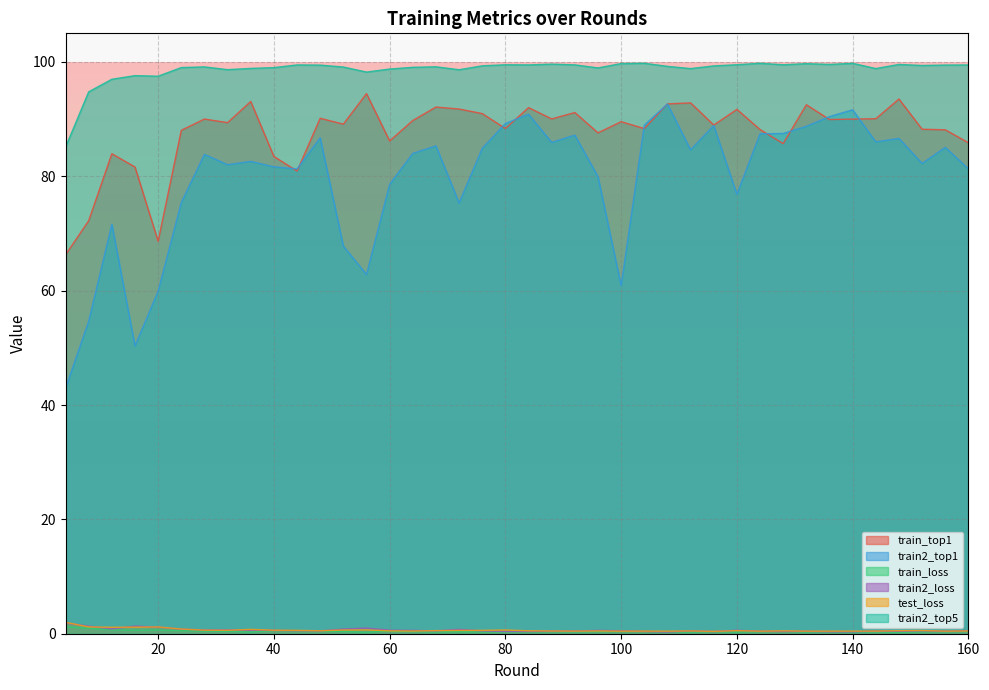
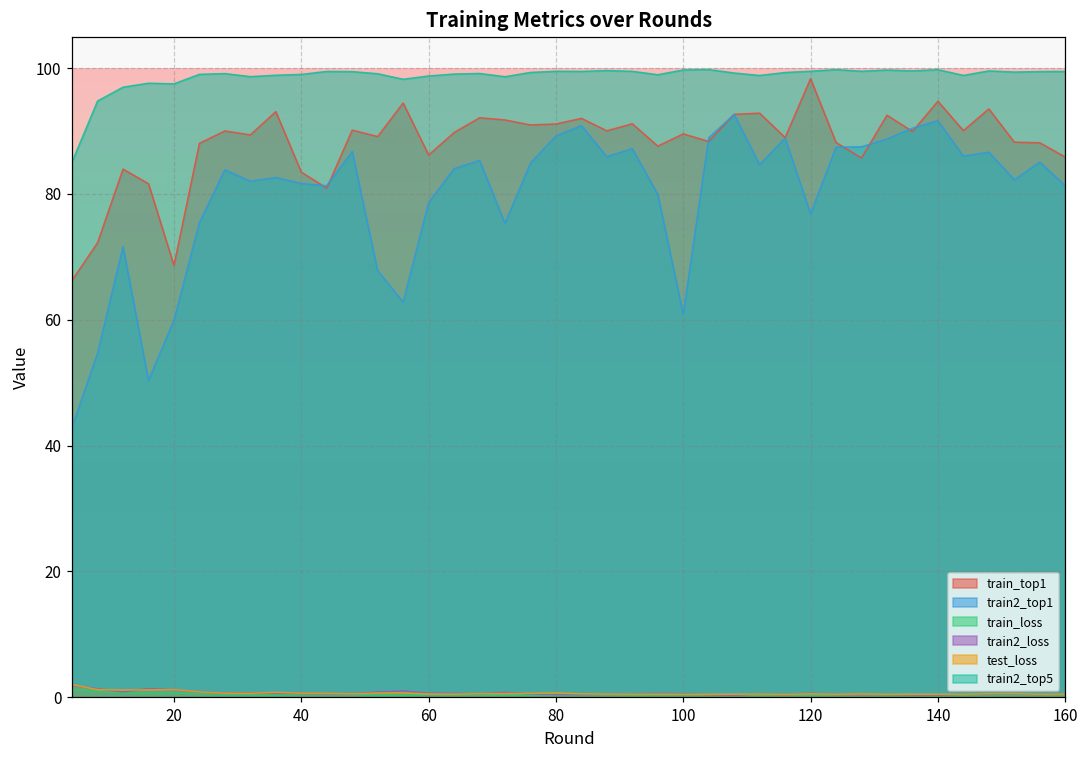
train_top1, 80: 88 -> 91
train_top1, 120: 92 -> 98
train_top1, 140: 90 -> 95
